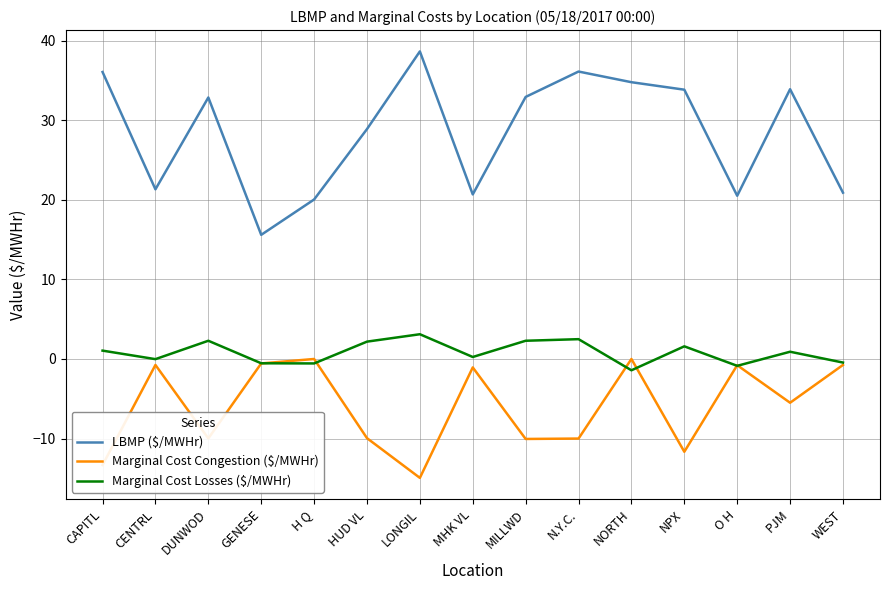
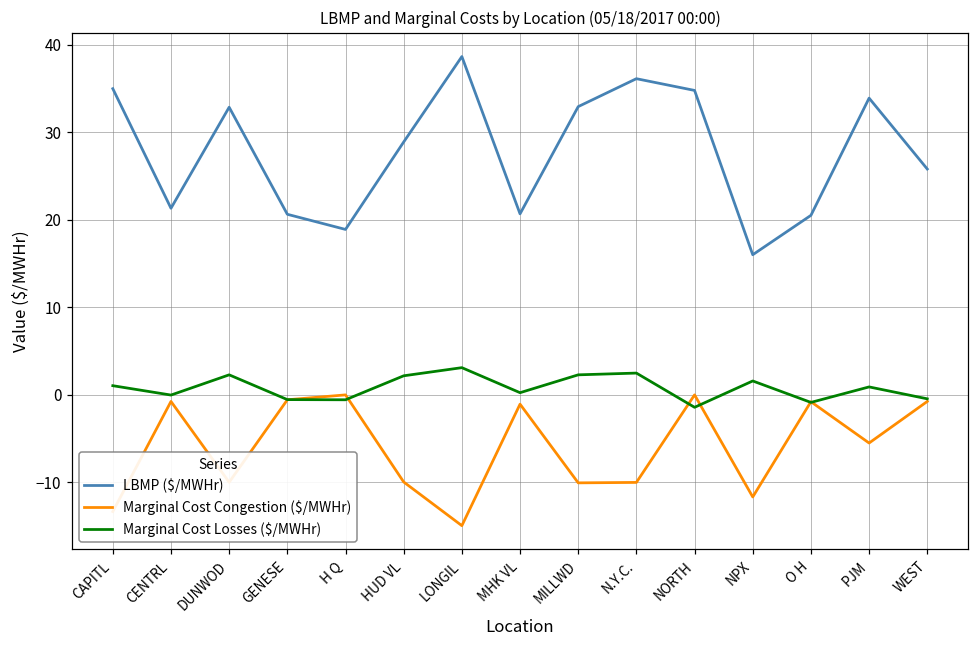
LBMP ($/MWHr), CAPITL: 36 -> 35
LBMP ($/MWHr), GENESE: 16 -> 21
LBMP ($/MWHr), H Q: 20 -> 19
LBMP ($/MWHr), NPX: 34 -> 16
LBMP ($/MWHr), WEST: 21 -> 26
